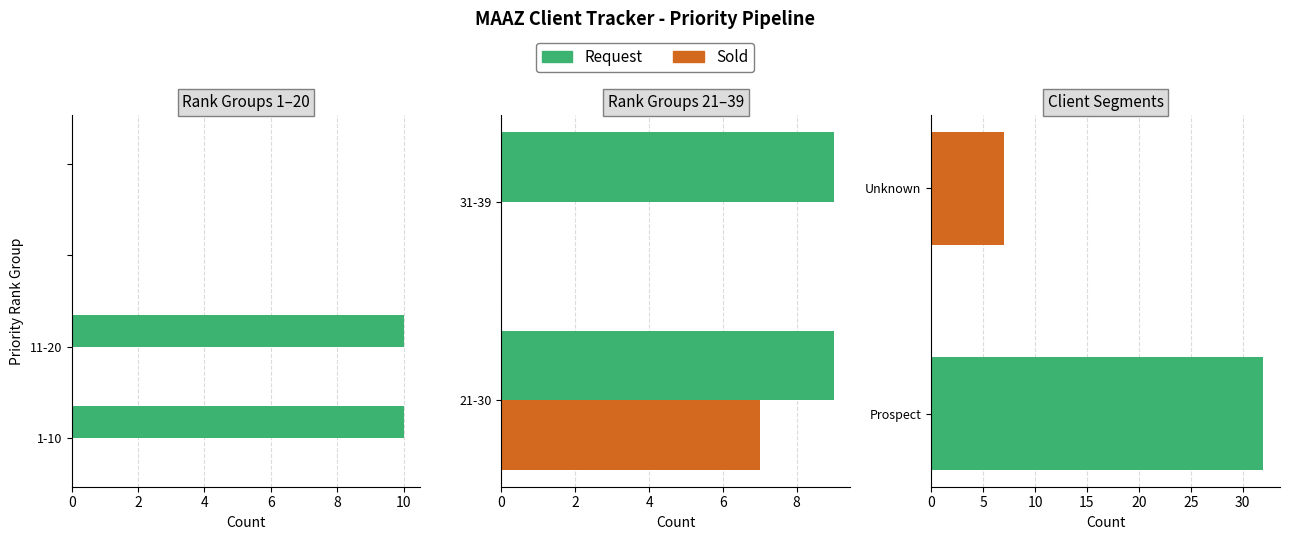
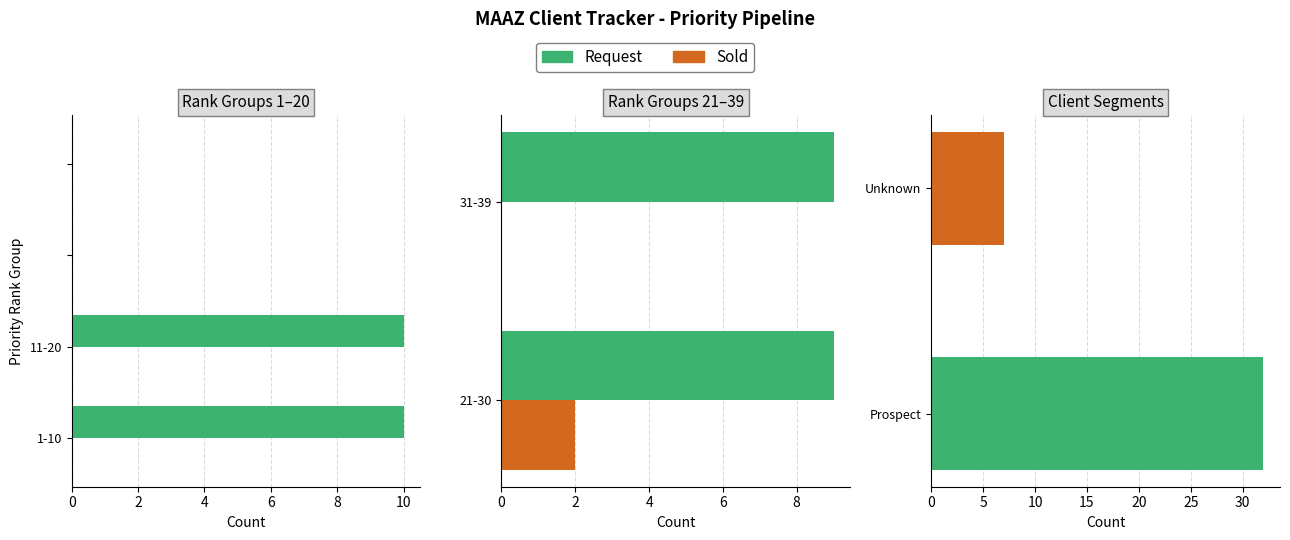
Rank Groups 21–39, Sold, 21-30: 7 -> 2
